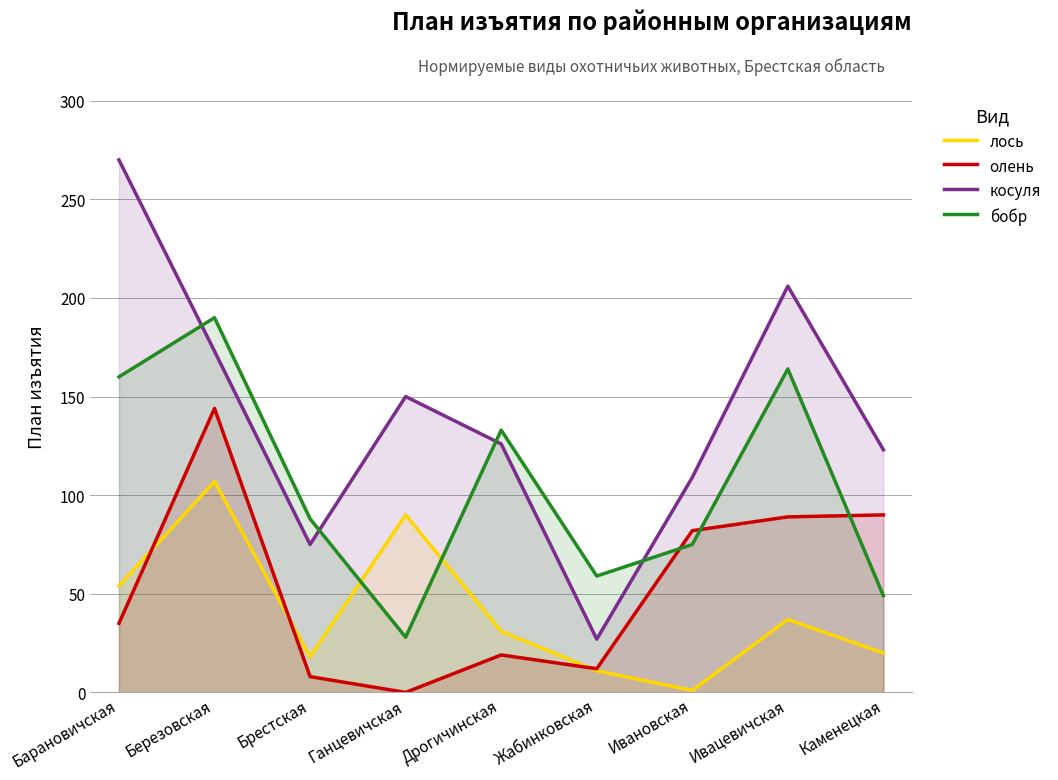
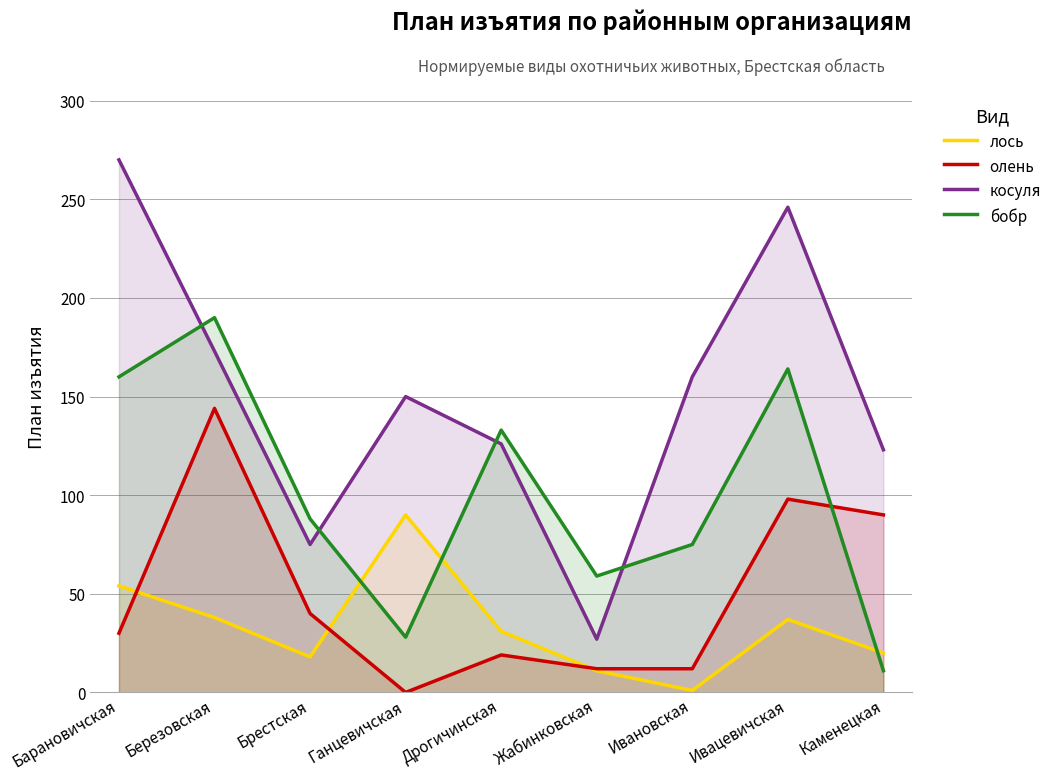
олень, Барановичская: 35 -> 30
лось, Березовская: 107 -> 38
олень, Брестская: 8 -> 40
олень, Ивановская: 82 -> 12
косуля, Ивановская: 109 -> 160
олень, Ивацевичская: 89 -> 98
косуля, Ивацевичская: 206 -> 246
бобр, Каменецкая: 49 -> 11
